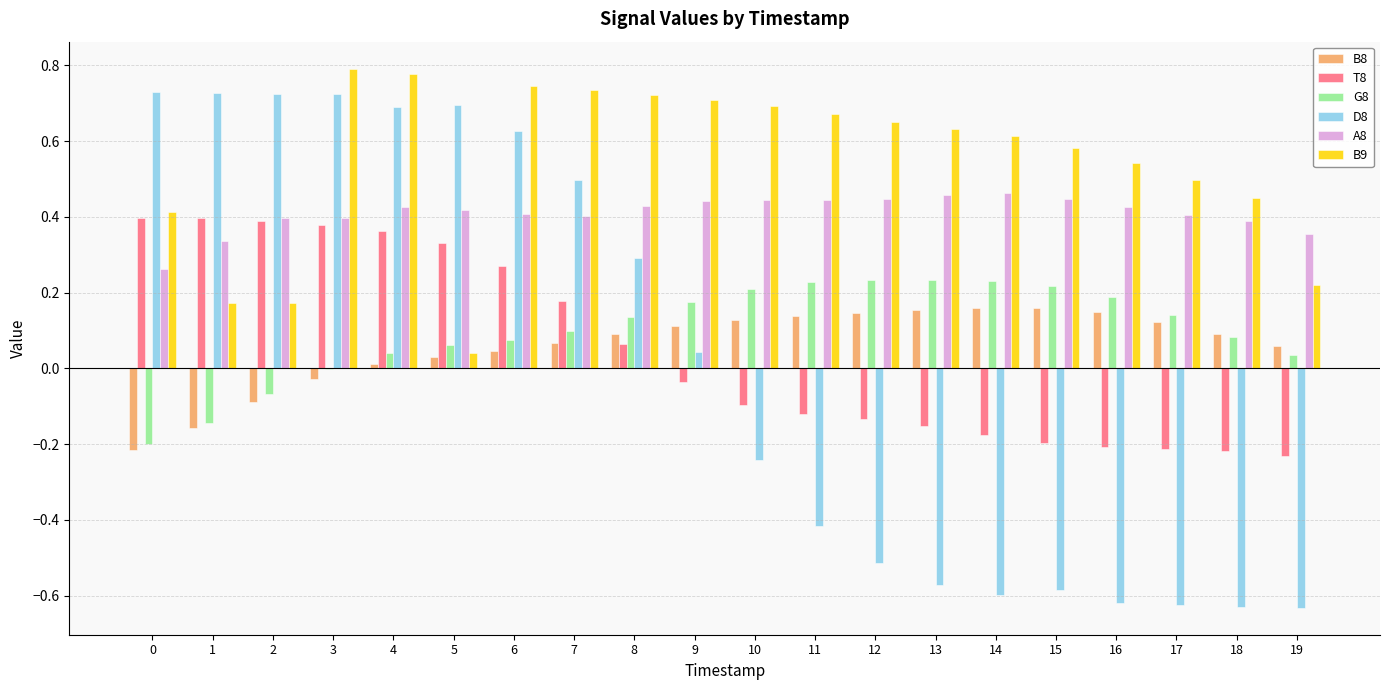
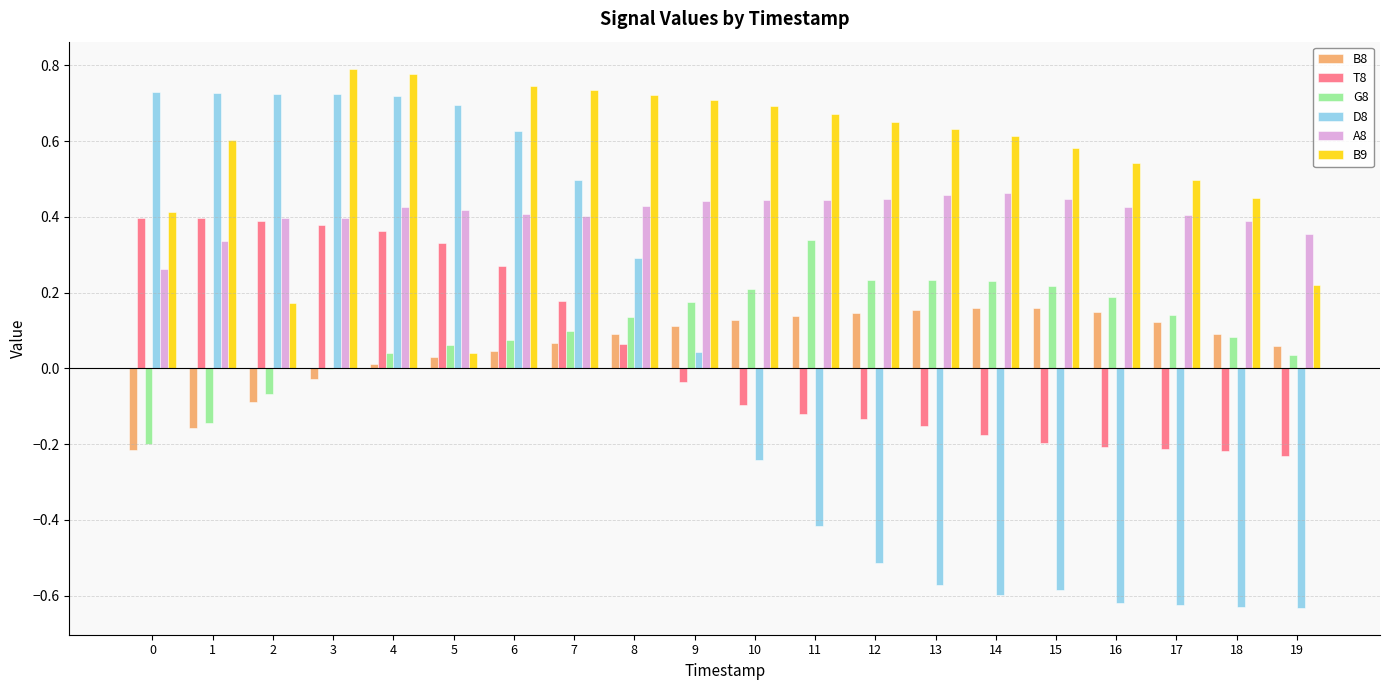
B9, 1: 0.17 -> 0.60
D8, 4: 0.69 -> 0.72
G8, 11: 0.23 -> 0.34
